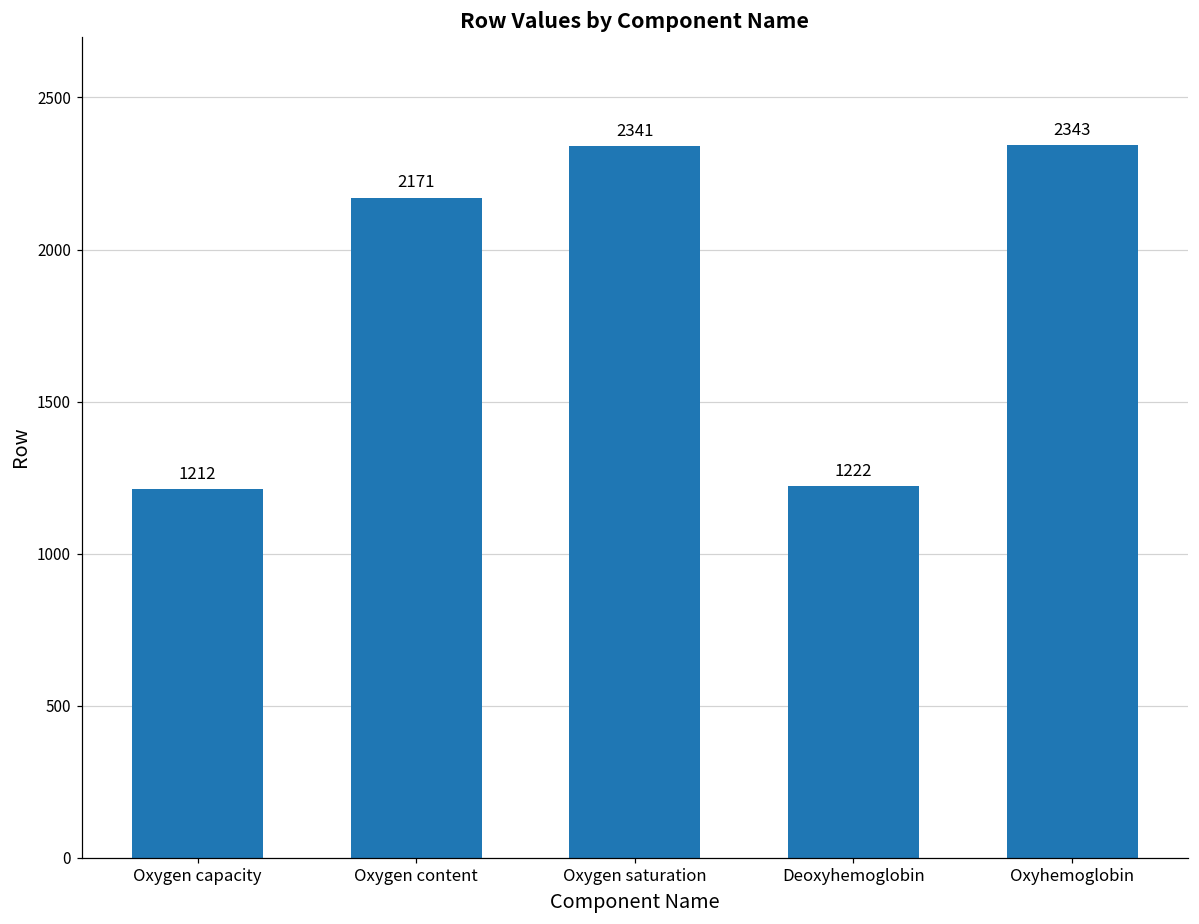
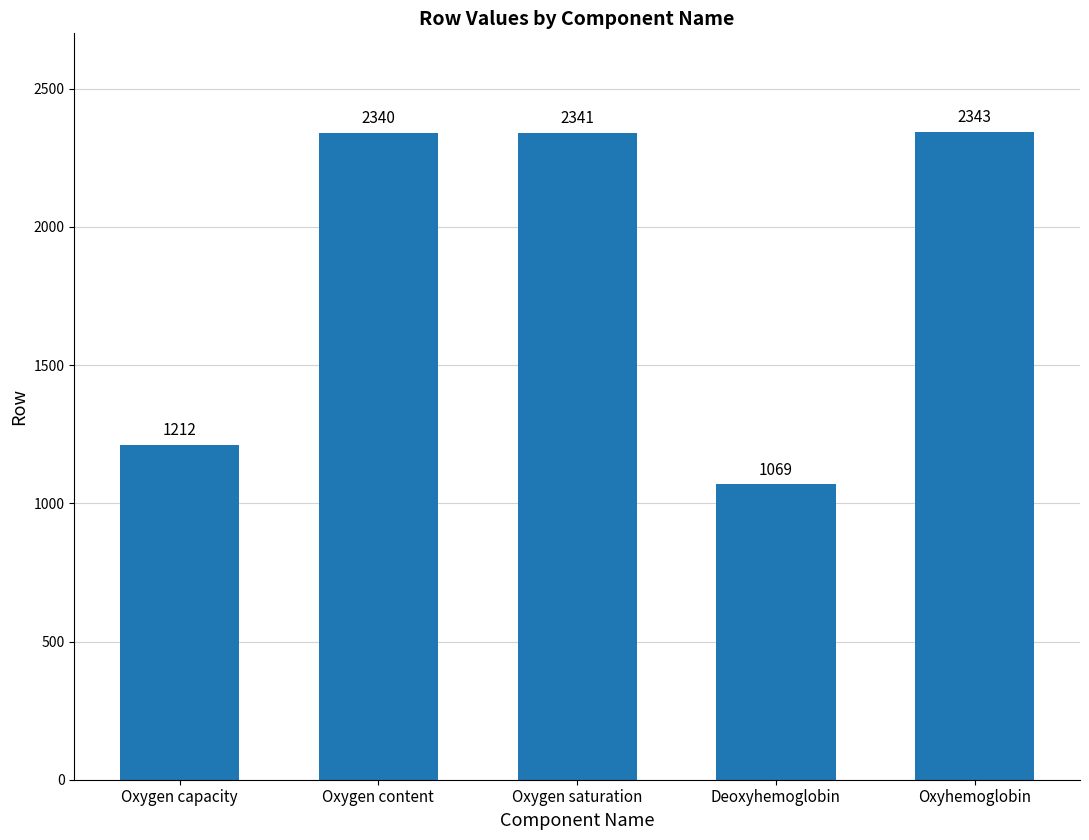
Oxygen content: 2171 -> 2340
Deoxyhemoglobin: 1222 -> 1069
